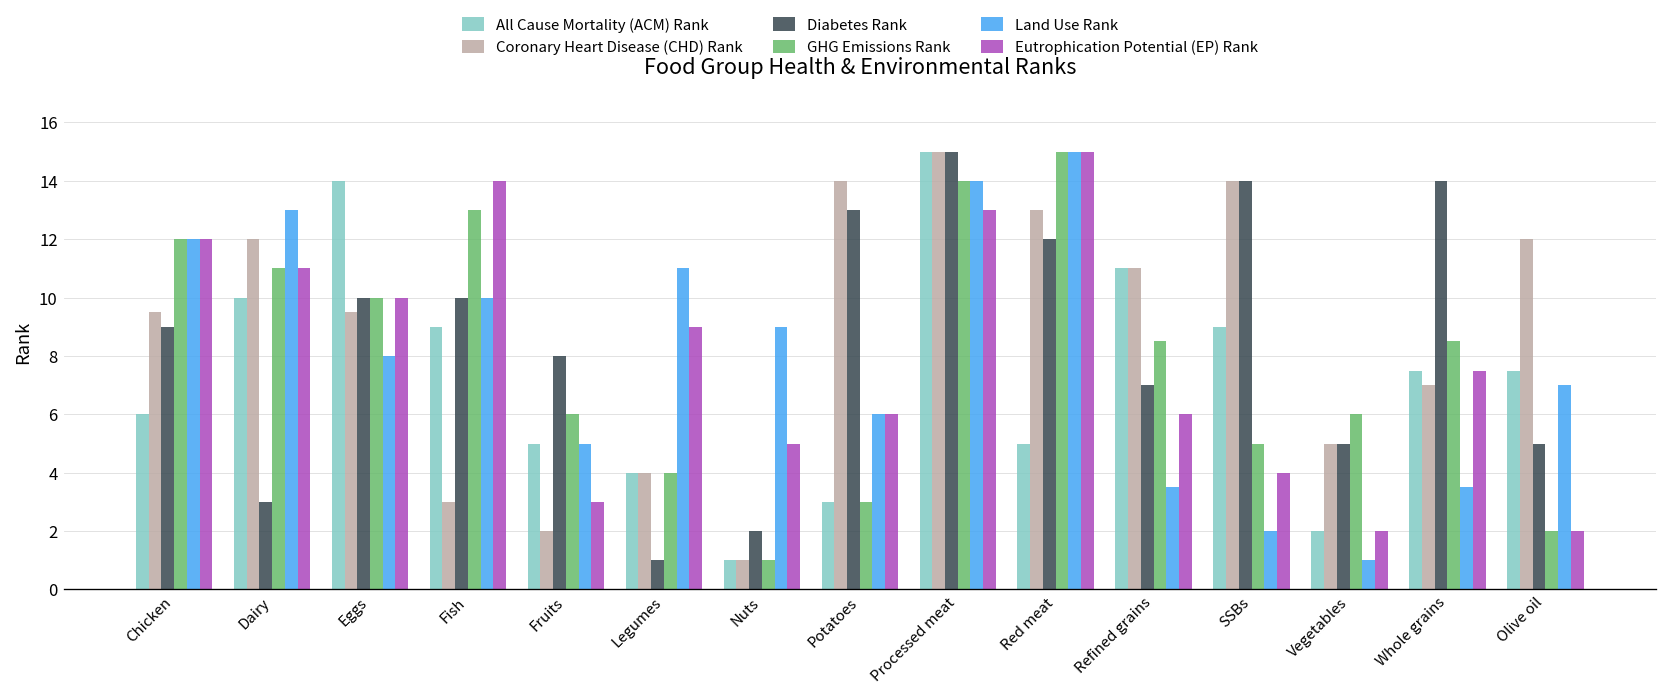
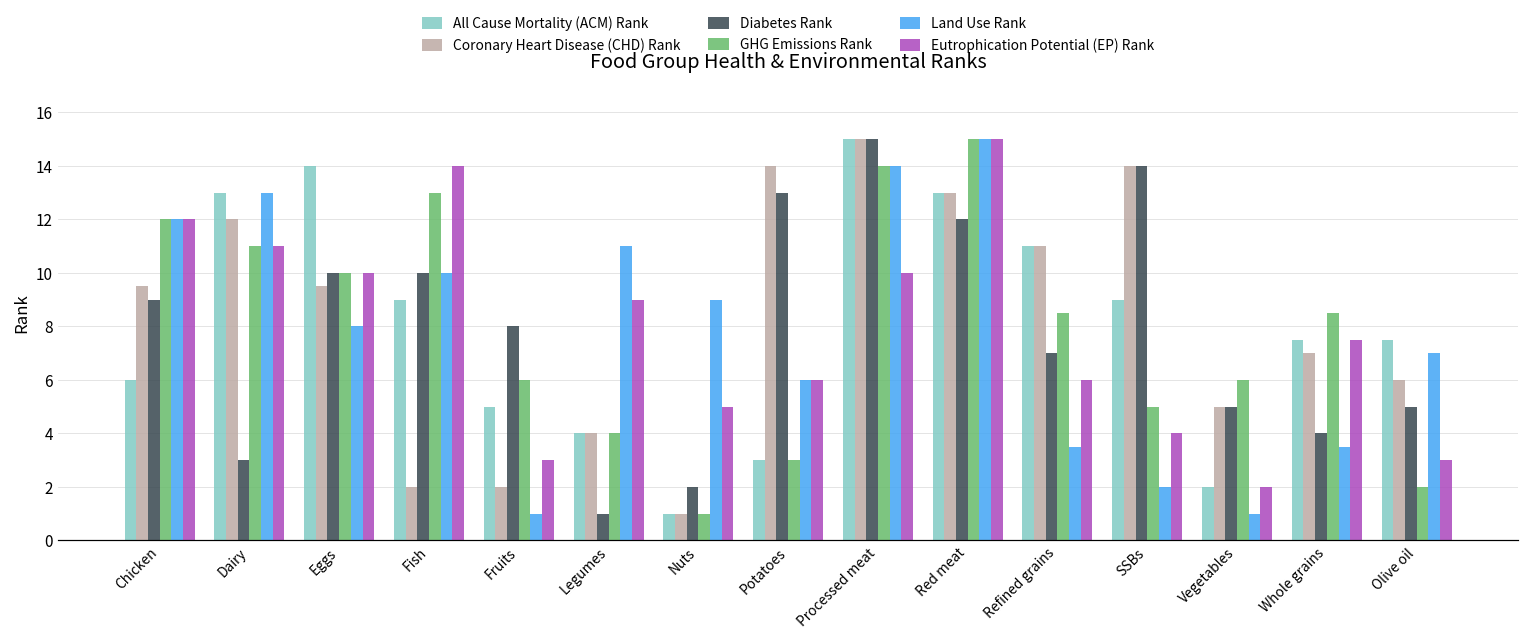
All Cause Mortality (ACM) Rank, Dairy: 10 -> 13
Coronary Heart Disease (CHD) Rank, Fish: 3 -> 2
Land Use Rank, Fruits: 5 -> 1
Eutrophication Potential (EP) Rank, Processed meat: 13 -> 10
All Cause Mortality (ACM) Rank, Red meat: 5 -> 13
Diabetes Rank, Whole grains: 14 -> 4
Coronary Heart Disease (CHD) Rank, Olive oil: 12 -> 6
Eutrophication Potential (EP) Rank, Olive oil: 2 -> 3
